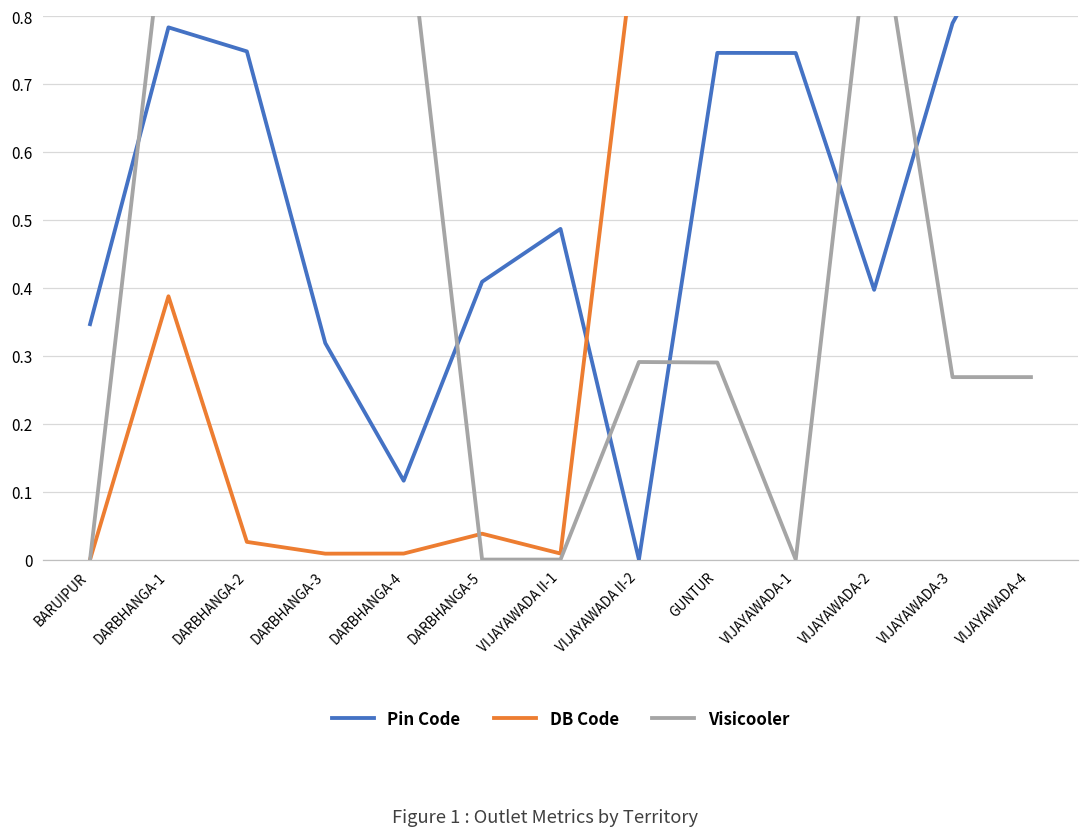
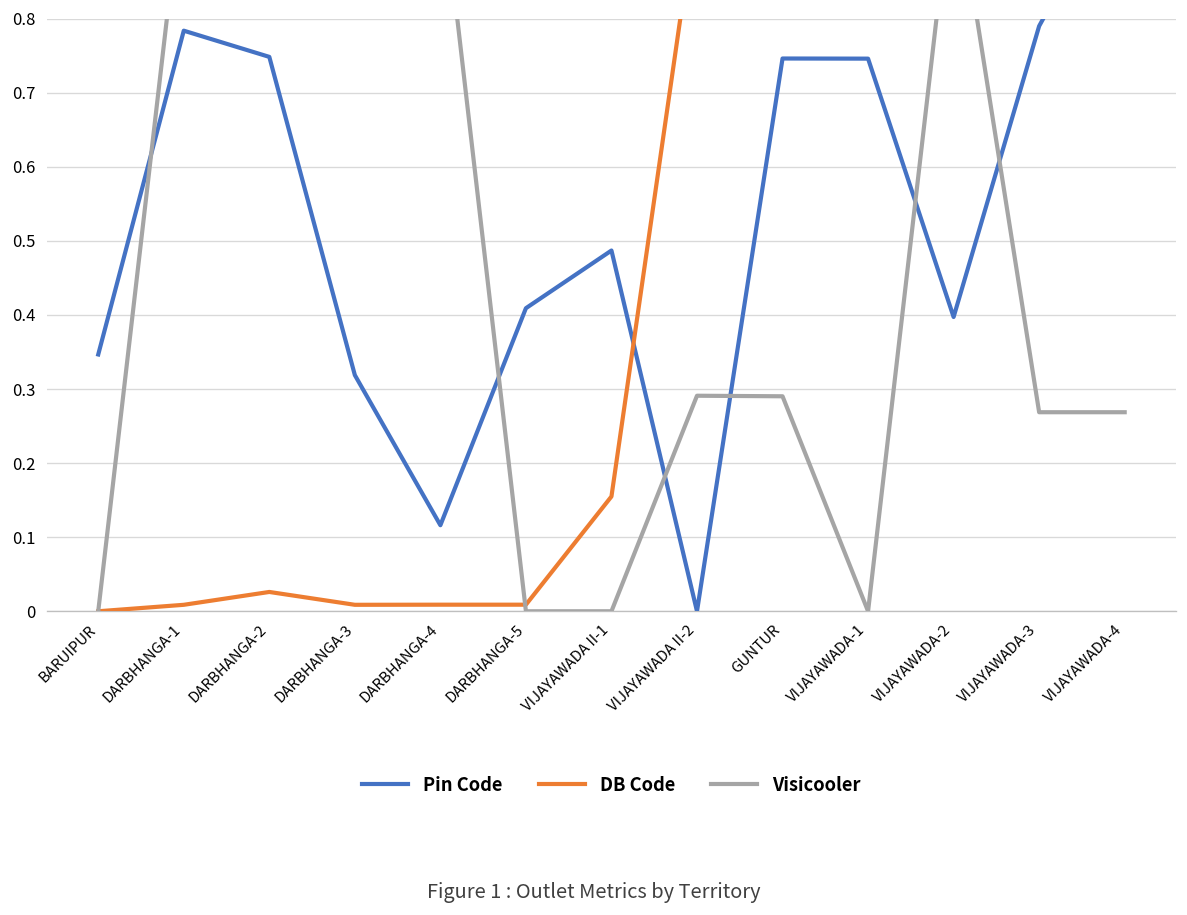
DB Code, DARBHANGA-1: 0.39 -> 0.01
DB Code, DARBHANGA-5: 0.04 -> 0.01
DB Code, VIJAYAWADA II-1: 0.01 -> 0.15
